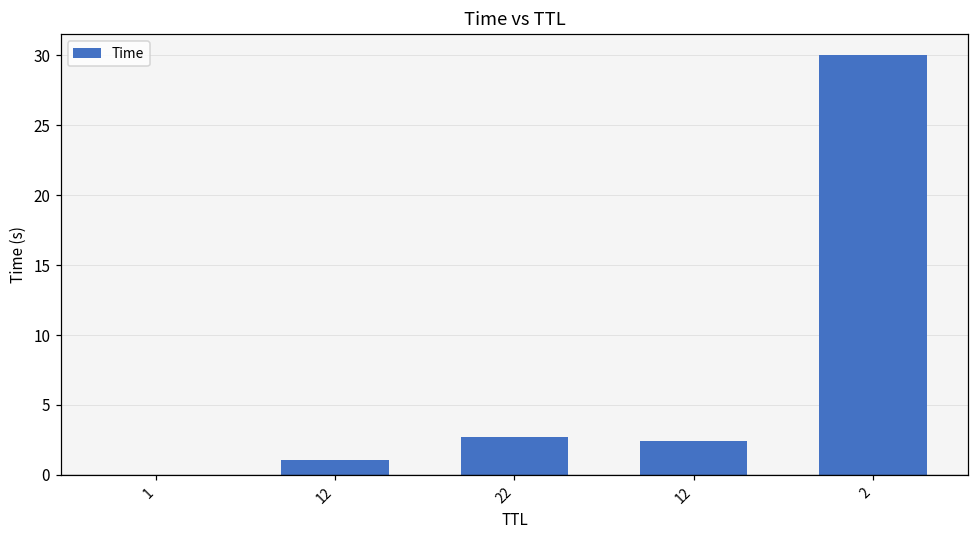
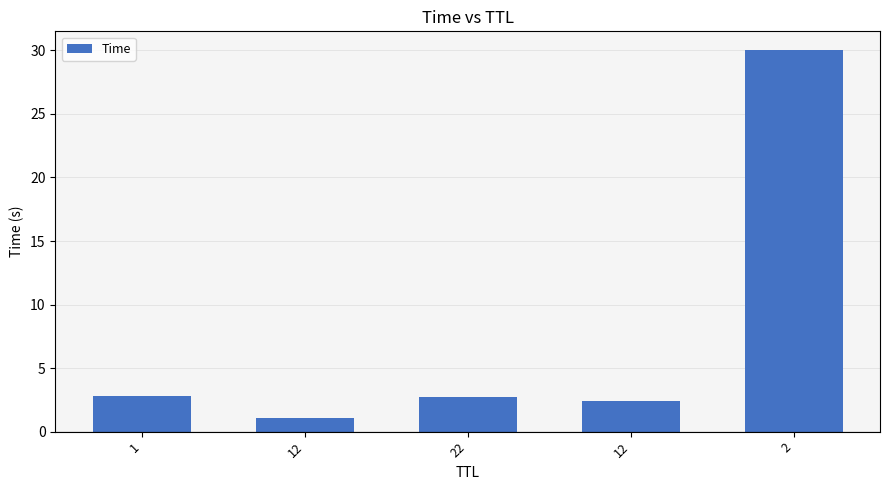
1: 0.0 -> 2.8
